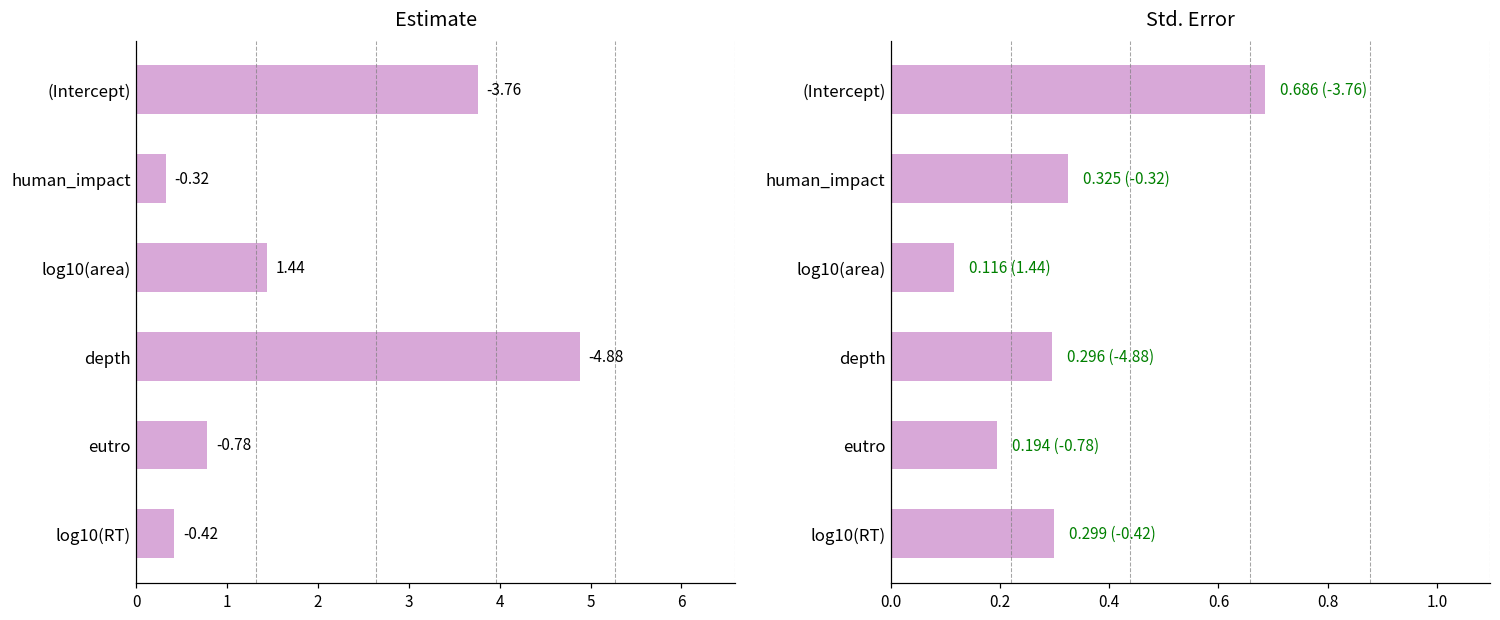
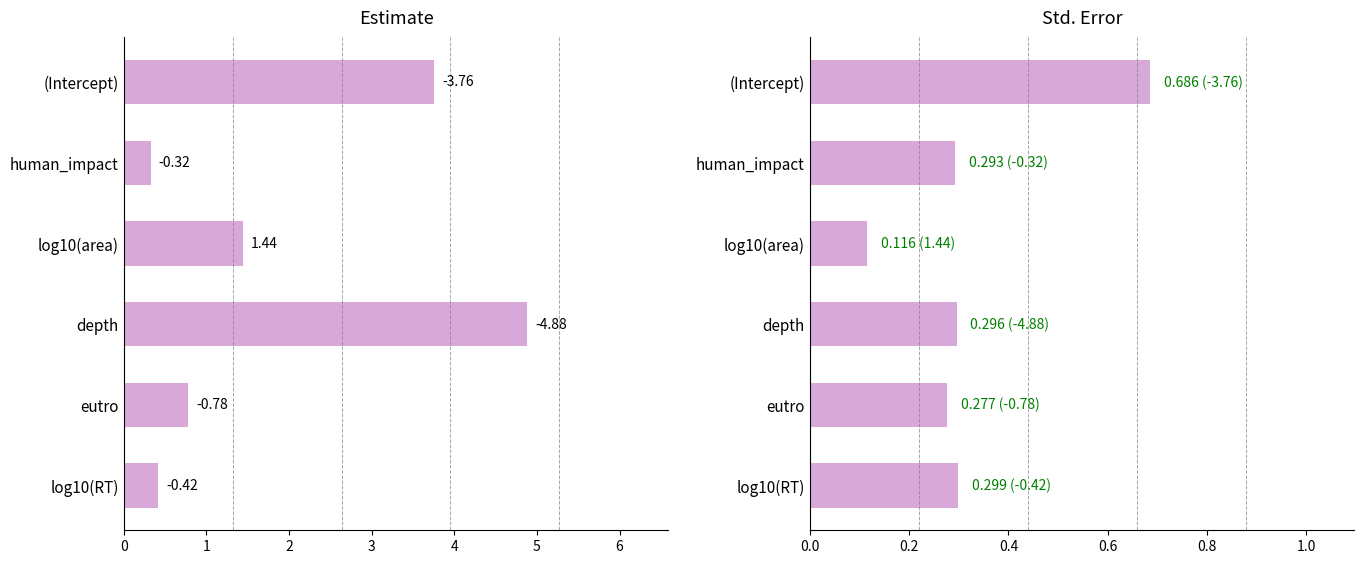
Std. Error, human_impact: 0.325 -> 0.293
Std. Error, eutro: 0.194 -> 0.277
